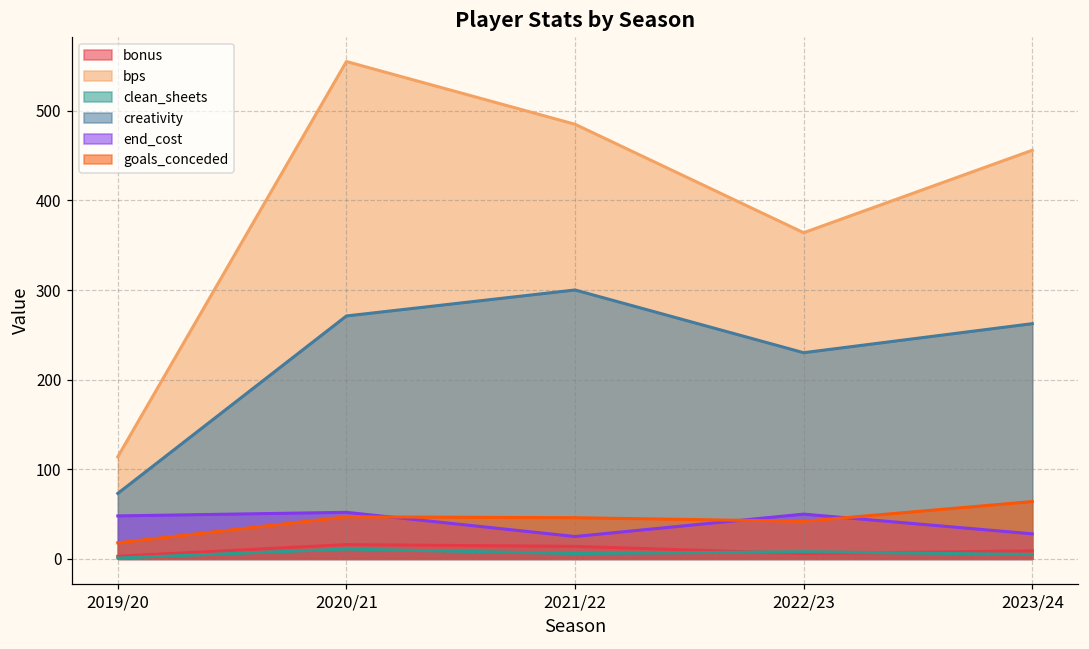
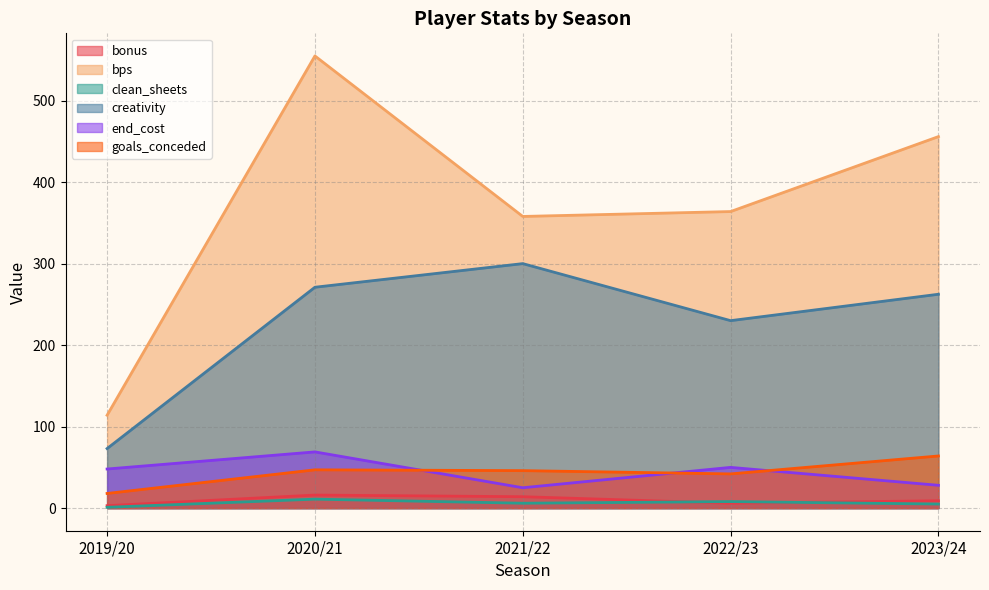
end_cost, 2020/21: 50 -> 70
bps, 2021/22: 490 -> 360
